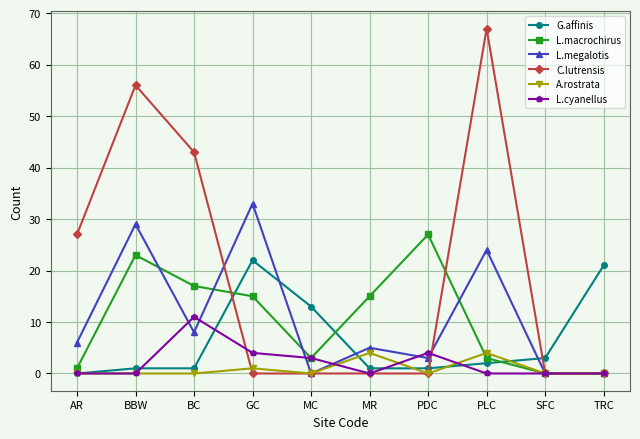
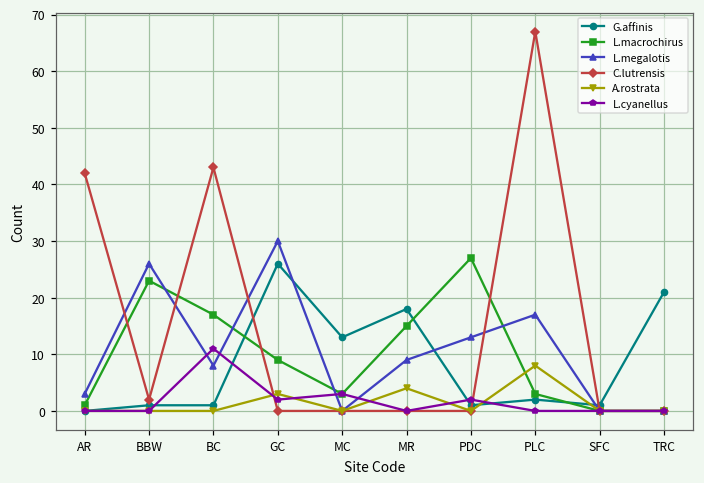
L.megalotis, AR: 6 -> 3
C.lutrensis, AR: 27 -> 42
L.megalotis, BBW: 29 -> 26
C.lutrensis, BBW: 56 -> 2
G.affinis, GC: 22 -> 26
L.macrochirus, GC: 15 -> 9
L.megalotis, GC: 33 -> 30
A.rostrata, GC: 1 -> 3
L.cyanellus, GC: 4 -> 2
G.affinis, MR: 1 -> 18
L.megalotis, MR: 5 -> 9
L.megalotis, PDC: 3 -> 13
L.cyanellus, PDC: 4 -> 2
L.megalotis, PLC: 24 -> 17
A.rostrata, PLC: 4 -> 8
G.affinis, SFC: 3 -> 1
